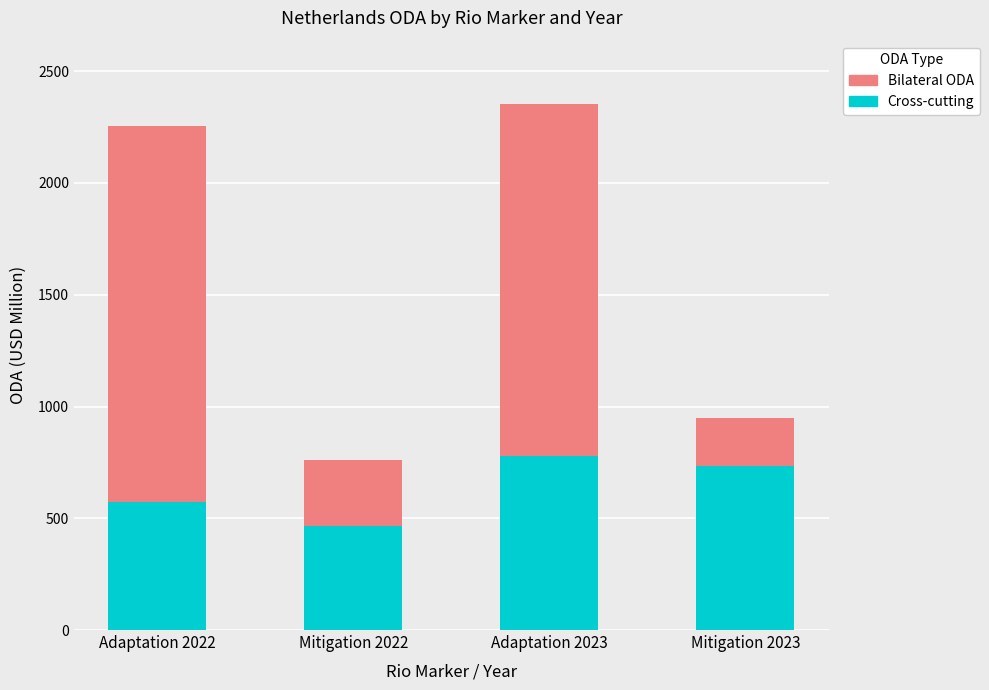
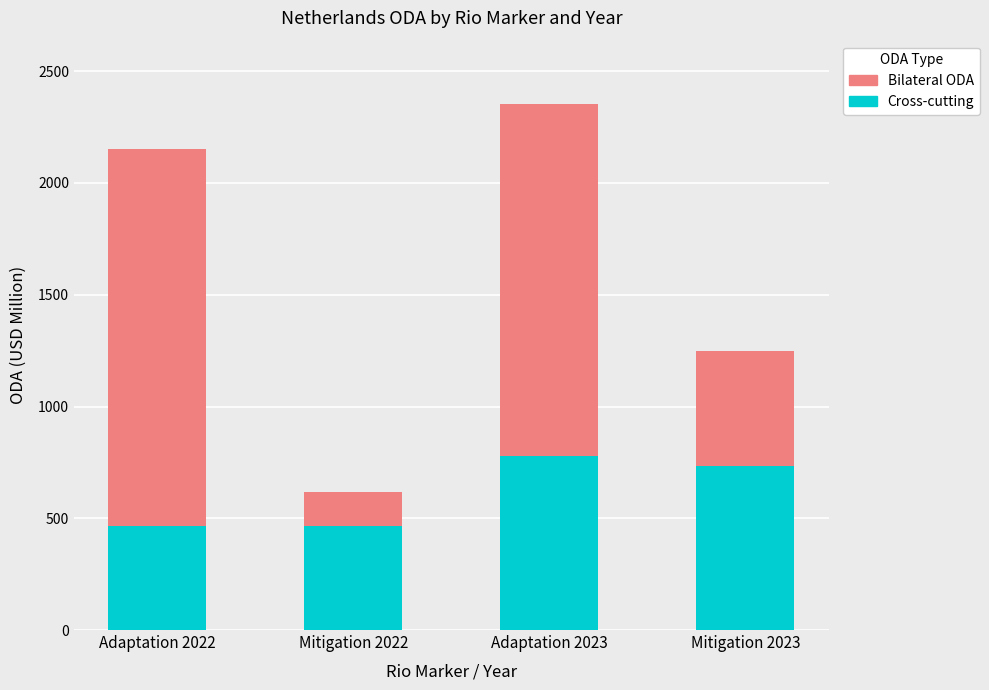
Cross-cutting, Adaptation 2022: 570 -> 470
Bilateral ODA, Mitigation 2022: 300 -> 150
Bilateral ODA, Mitigation 2023: 210 -> 510
